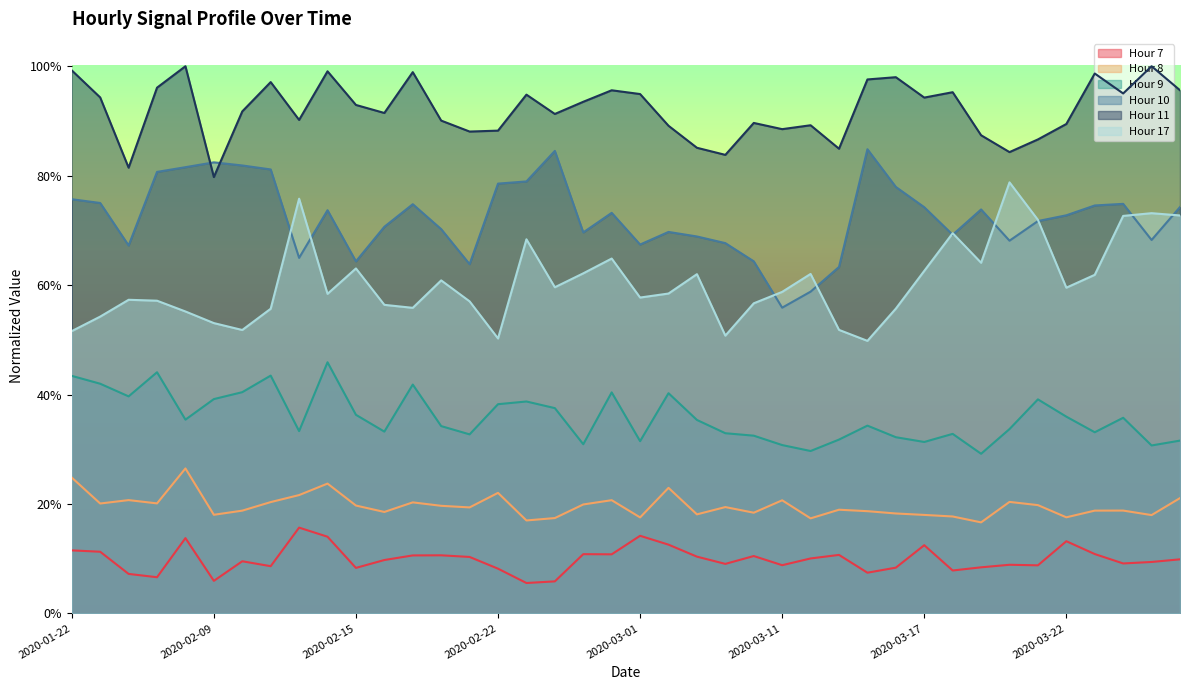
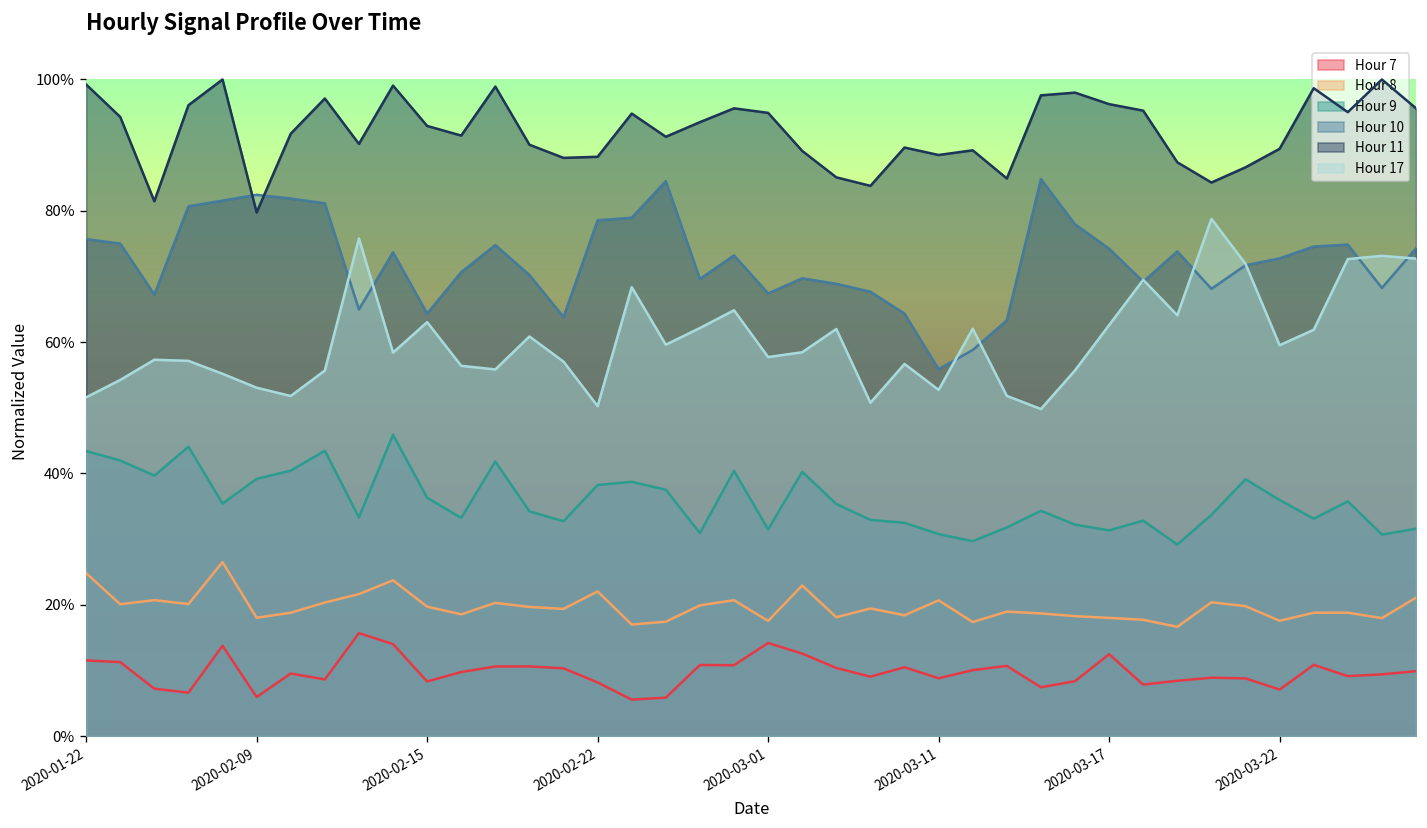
Hour 17, 2020-03-11: 59% -> 53%
Hour 11, 2020-03-17: 94% -> 96%
Hour 7, 2020-03-22: 13% -> 7%
